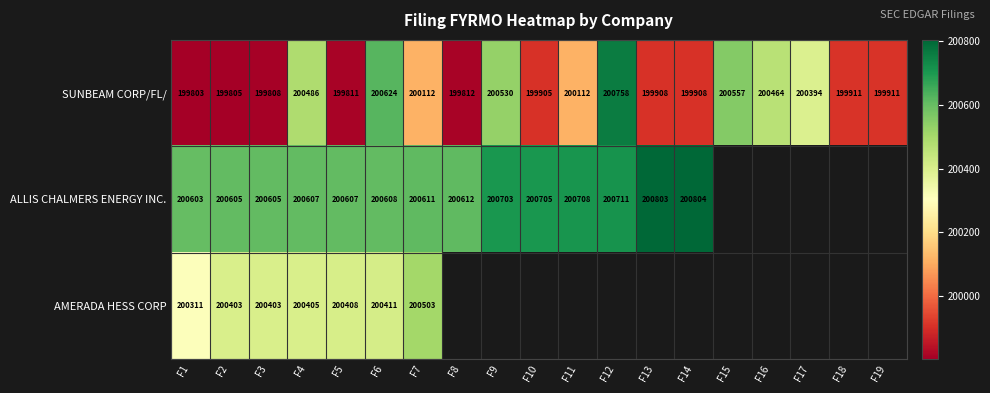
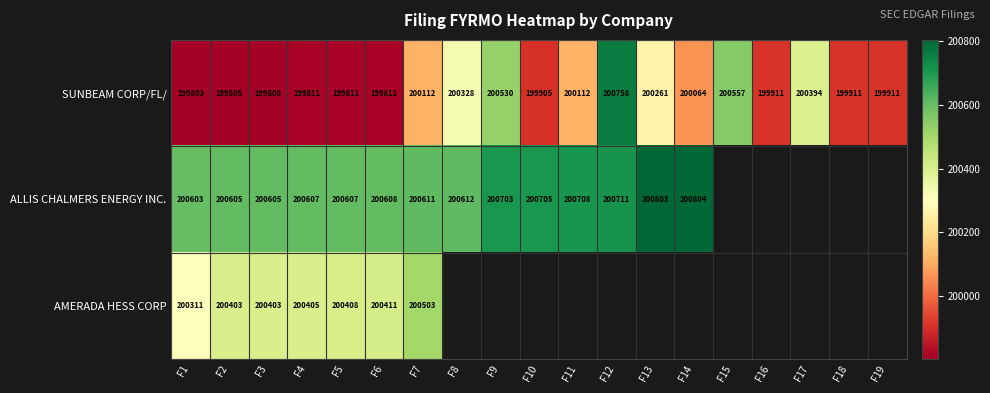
SUNBEAM CORP/FL/, F4: 200486 -> 199811
SUNBEAM CORP/FL/, F6: 200624 -> 199811
SUNBEAM CORP/FL/, F8: 199812 -> 200328
SUNBEAM CORP/FL/, F13: 199908 -> 200261
SUNBEAM CORP/FL/, F14: 199908 -> 200064
SUNBEAM CORP/FL/, F16: 200464 -> 199911
